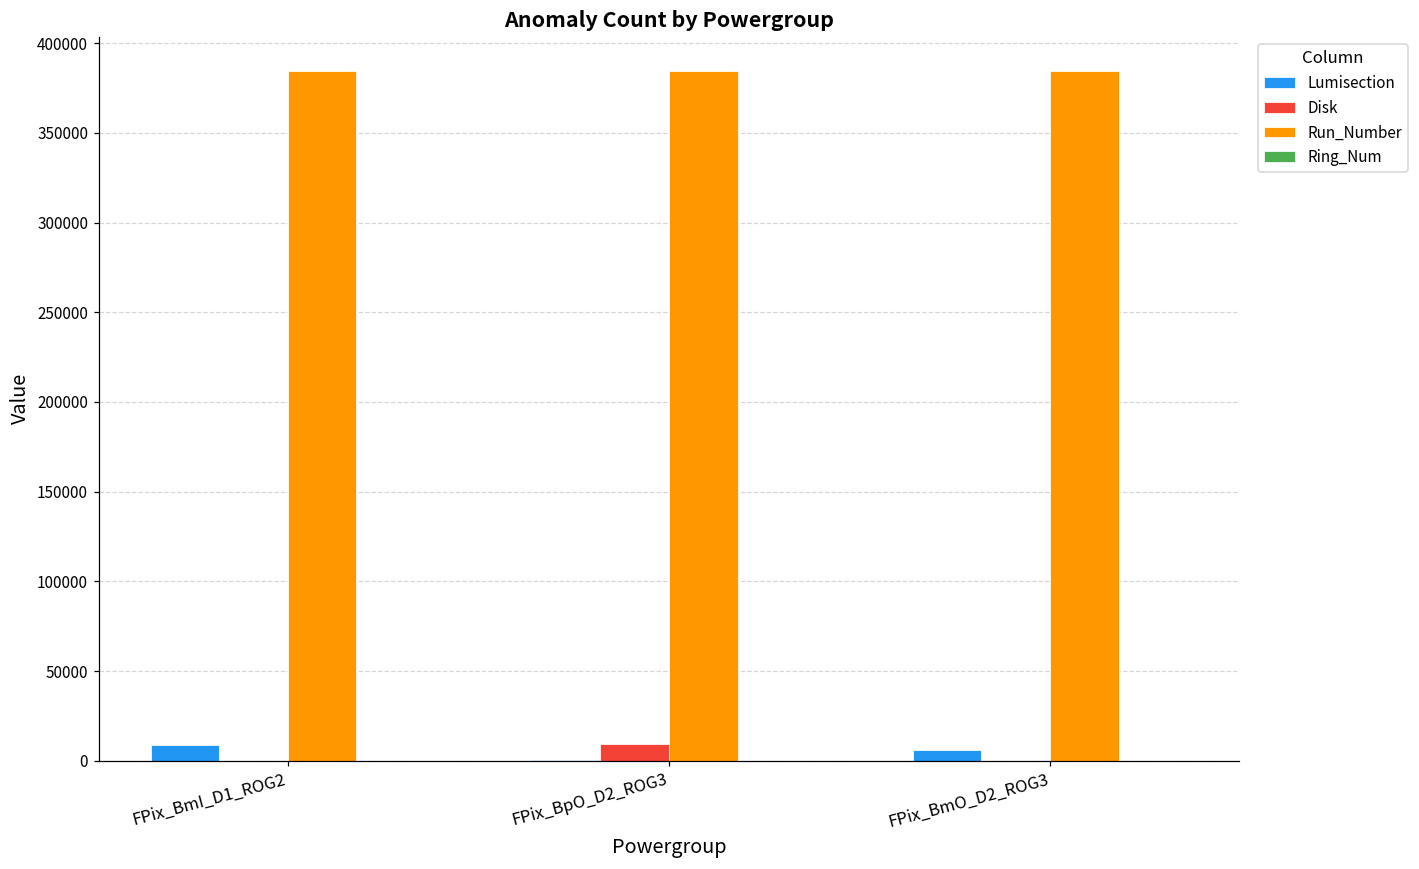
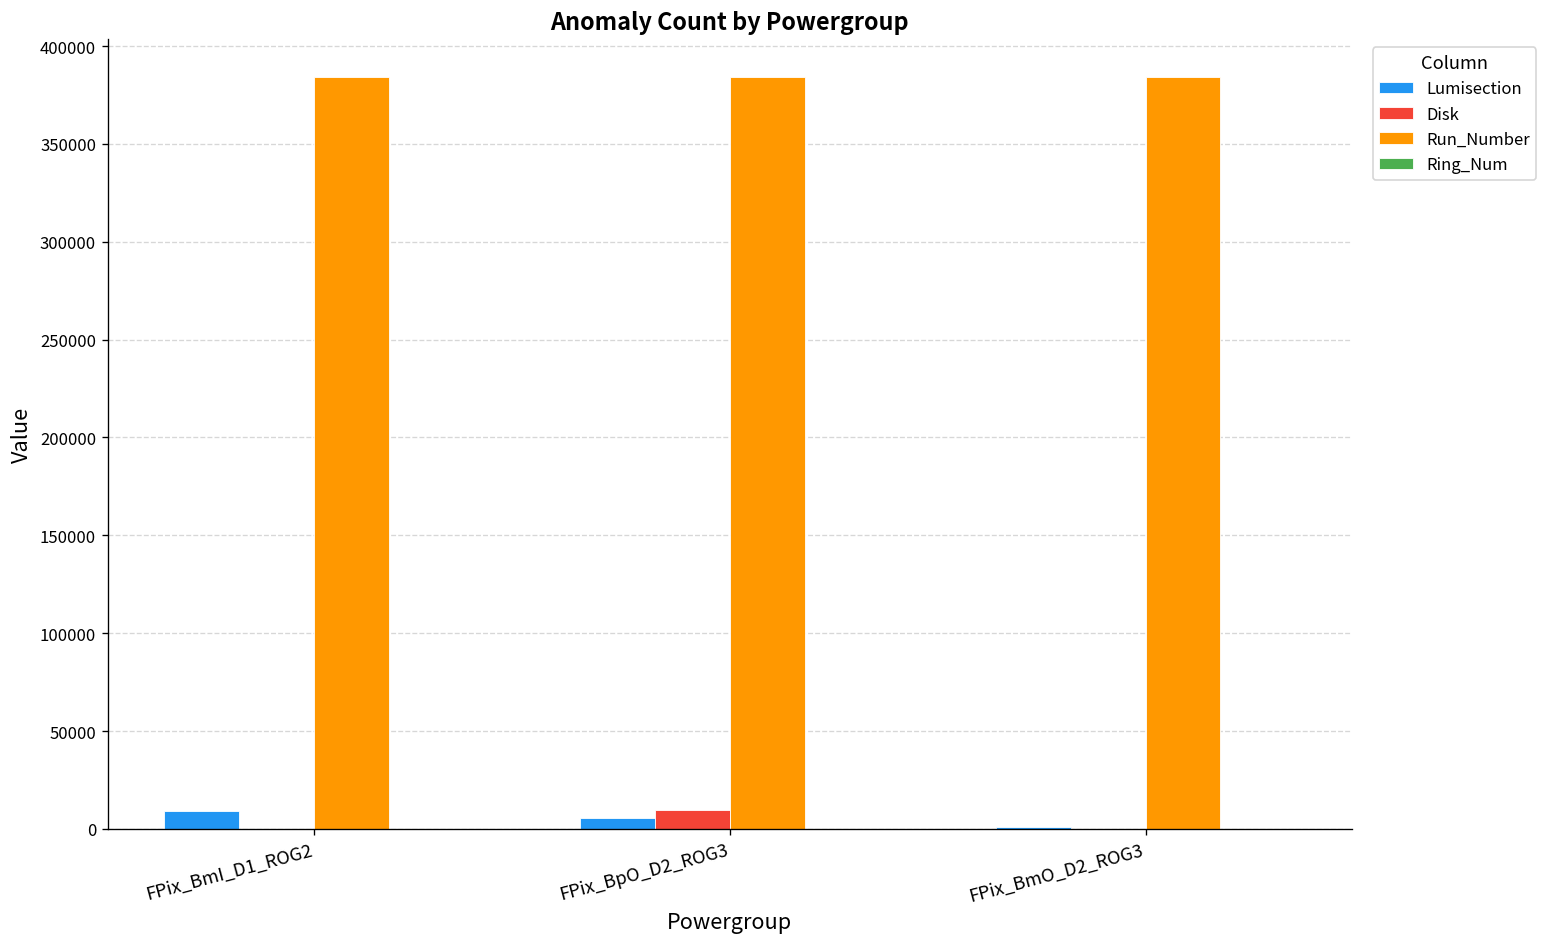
Lumisection, FPix_BpO_D2_ROG3: 0 -> 6000
Lumisection, FPix_BmO_D2_ROG3: 6000 -> 1000
